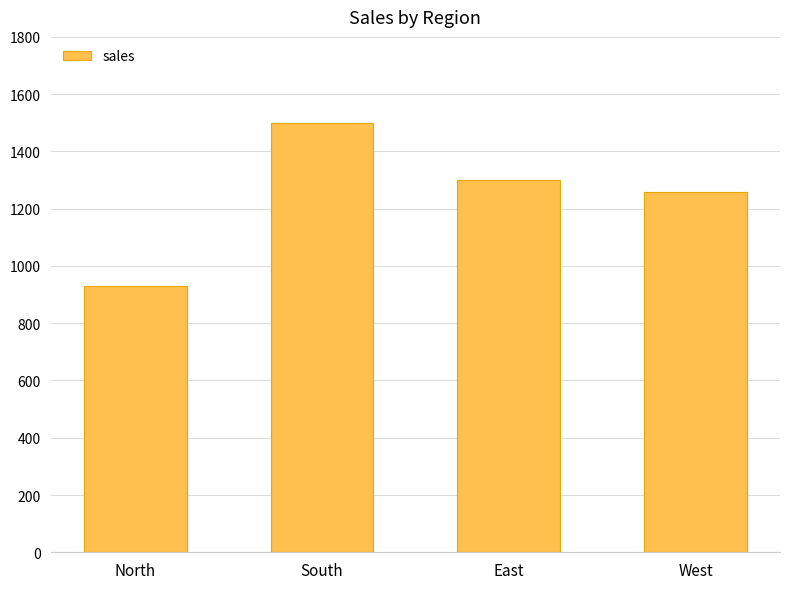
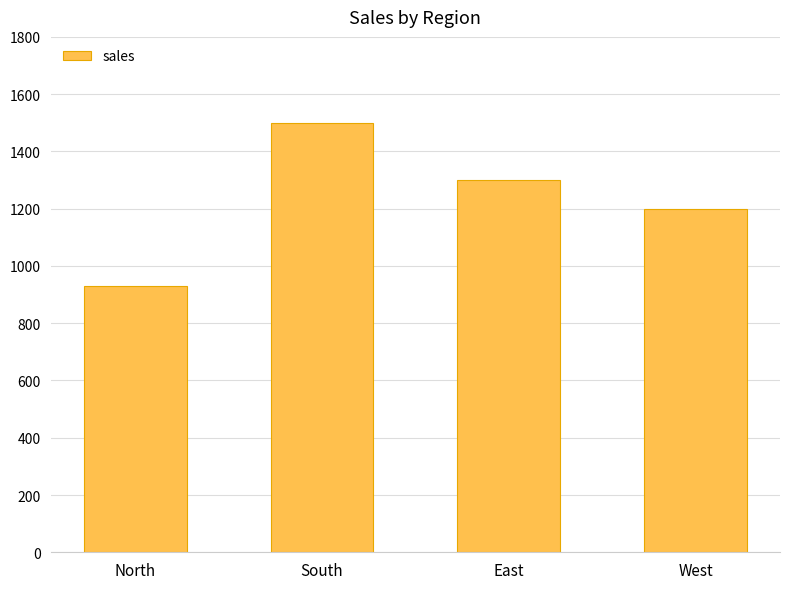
West: 1260 -> 1200
